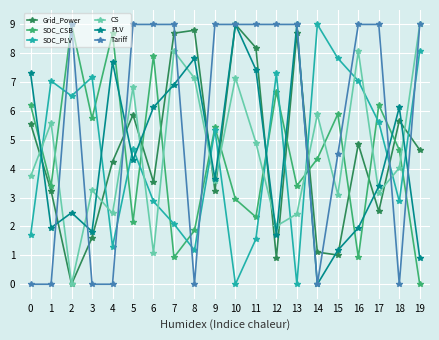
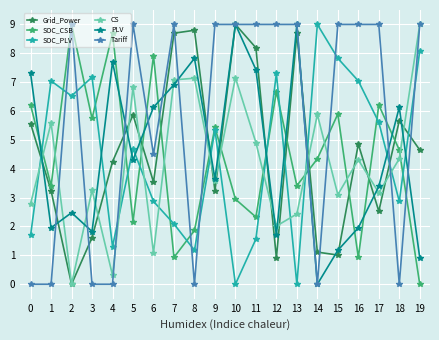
CS, 0: 3.7 -> 2.8
CS, 4: 2.5 -> 0.3
Tariff, 6: 9.0 -> 4.5
CS, 7: 8.1 -> 7.1
Tariff, 15: 4.5 -> 9.0
CS, 16: 8.1 -> 4.3
CS, 18: 4.0 -> 4.3
